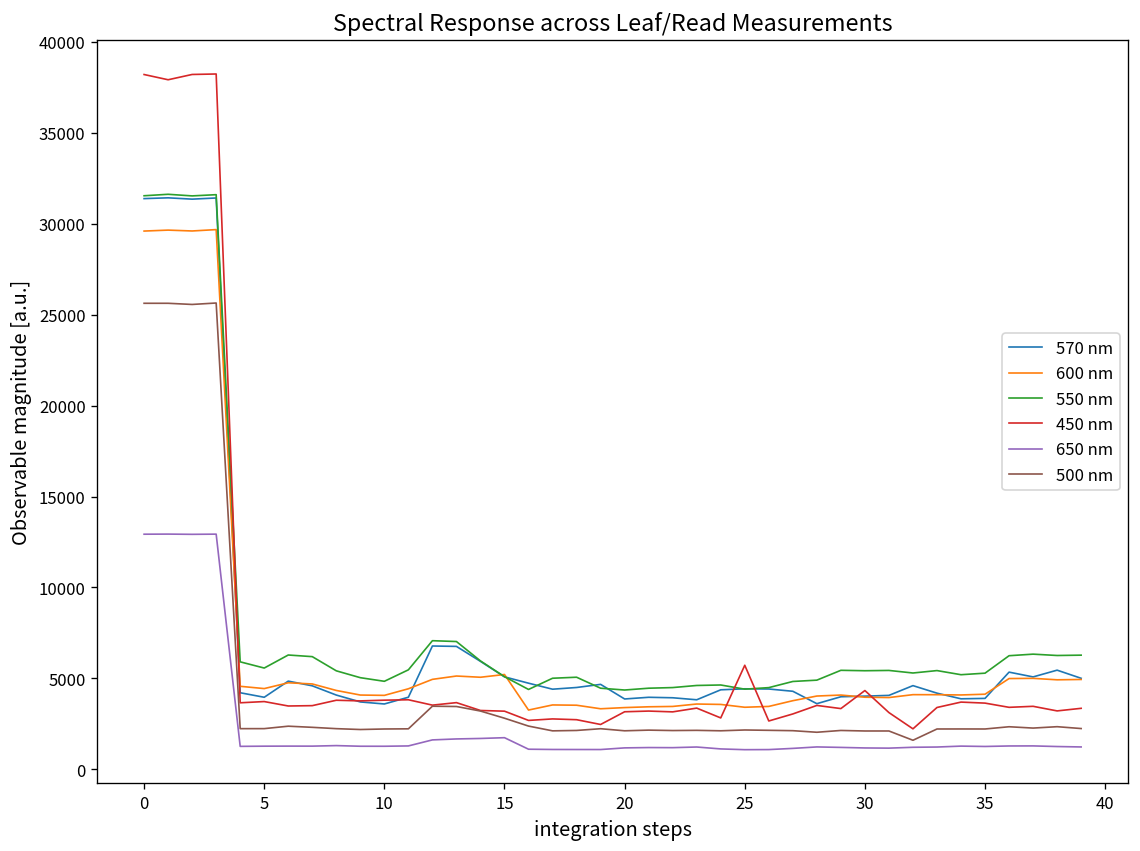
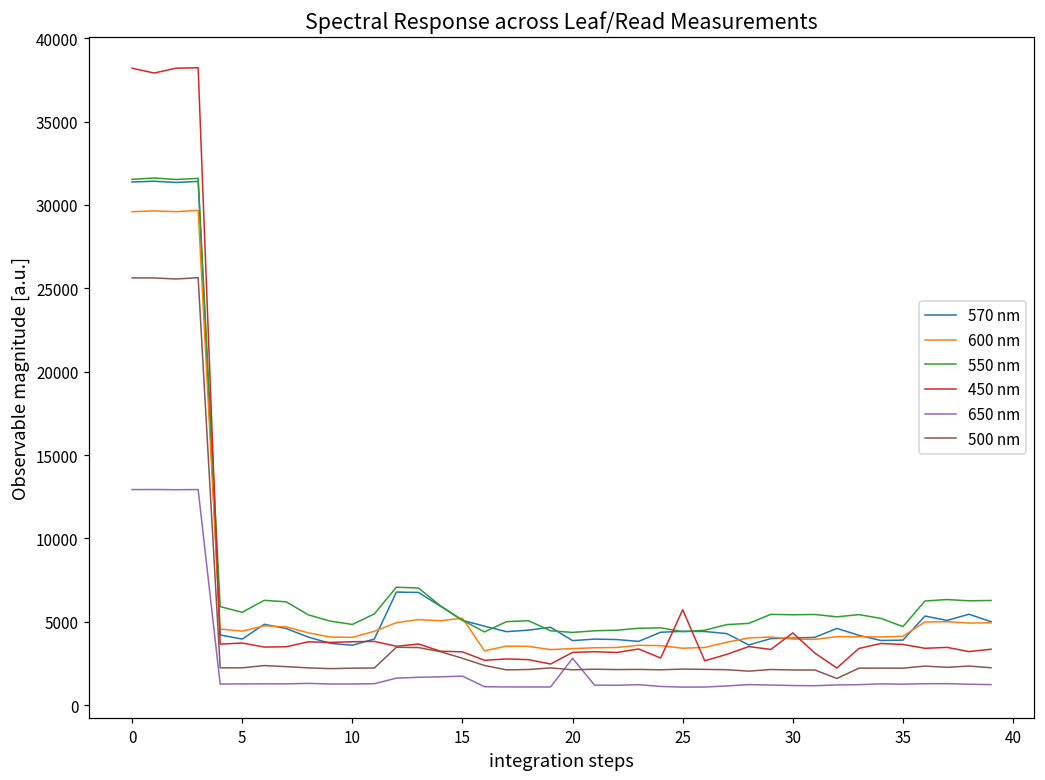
650 nm, 20: 1200 -> 2800
550 nm, 35: 5300 -> 4700
